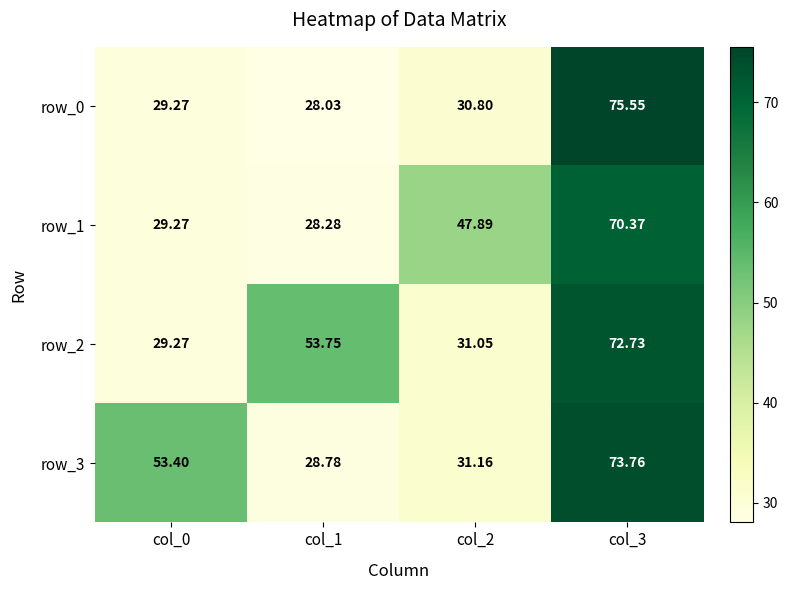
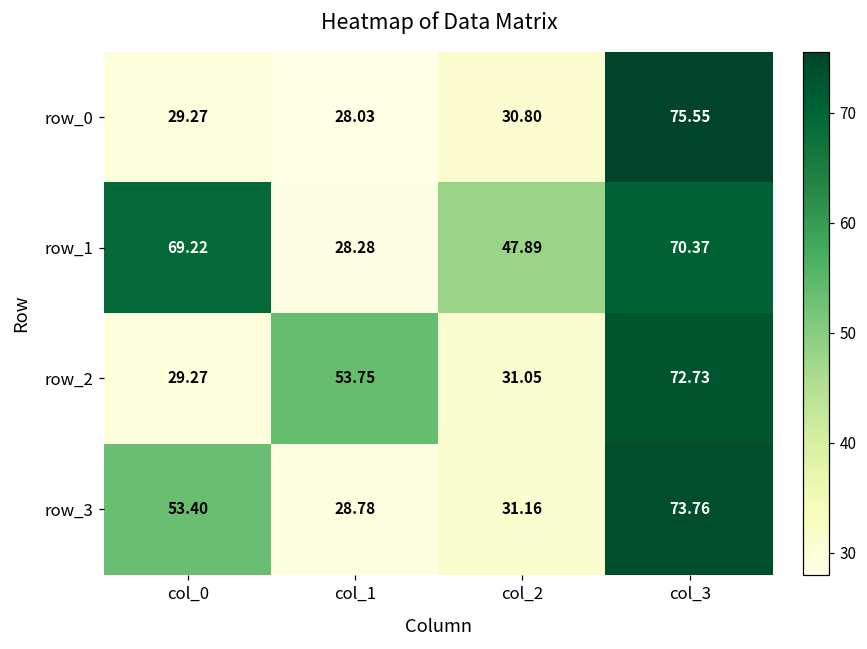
row_1, col_0: 29.27 -> 69.22
